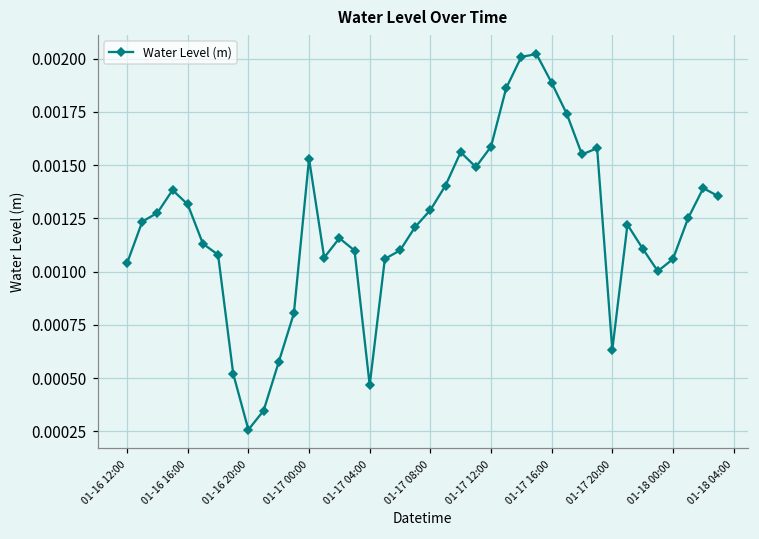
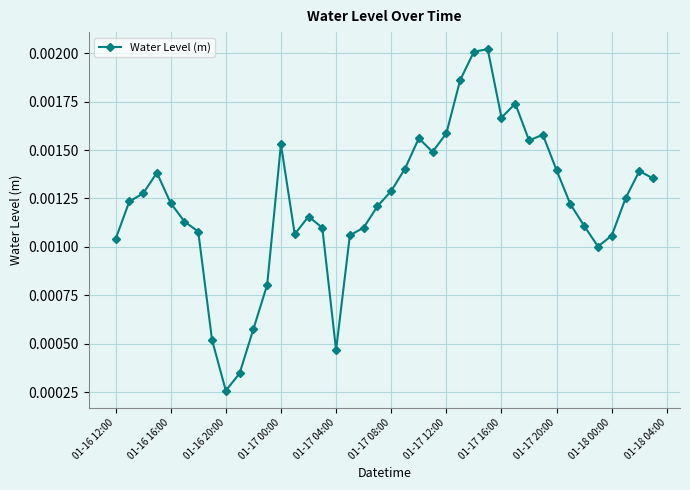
01-16 16:00: 0.00132 -> 0.00123
01-17 16:00: 0.00189 -> 0.00167
01-17 20:00: 0.00063 -> 0.00139
